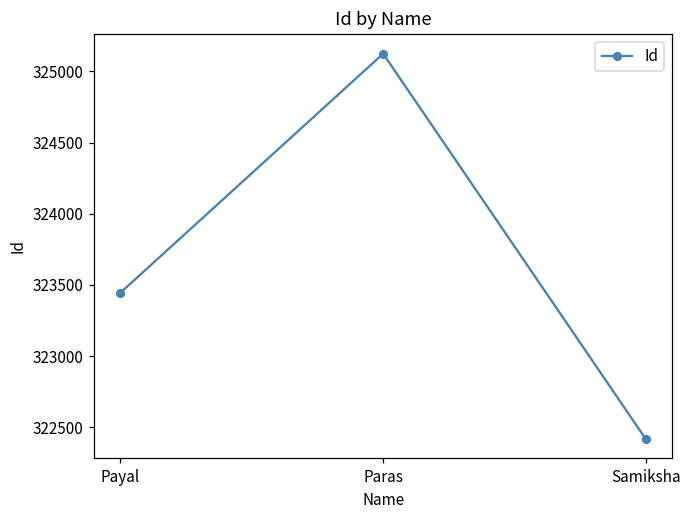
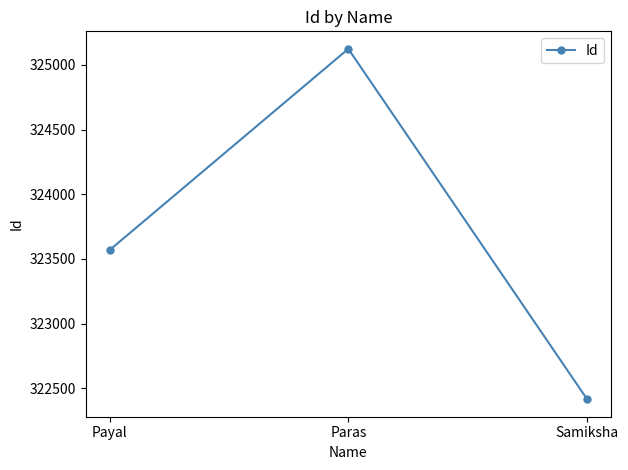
Payal: 323450 -> 323570
